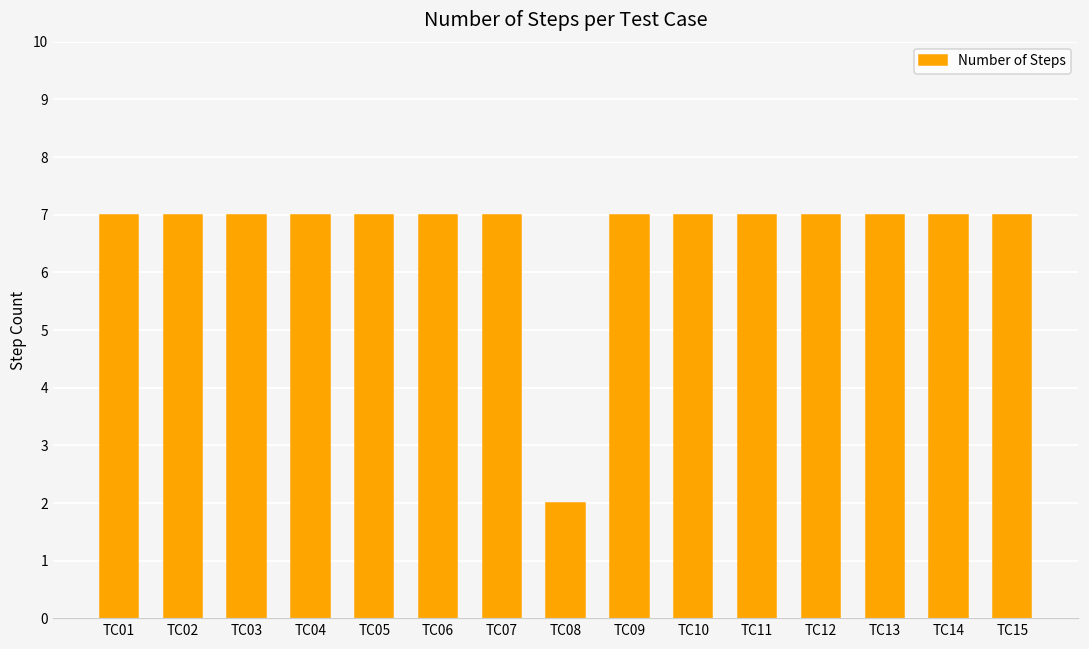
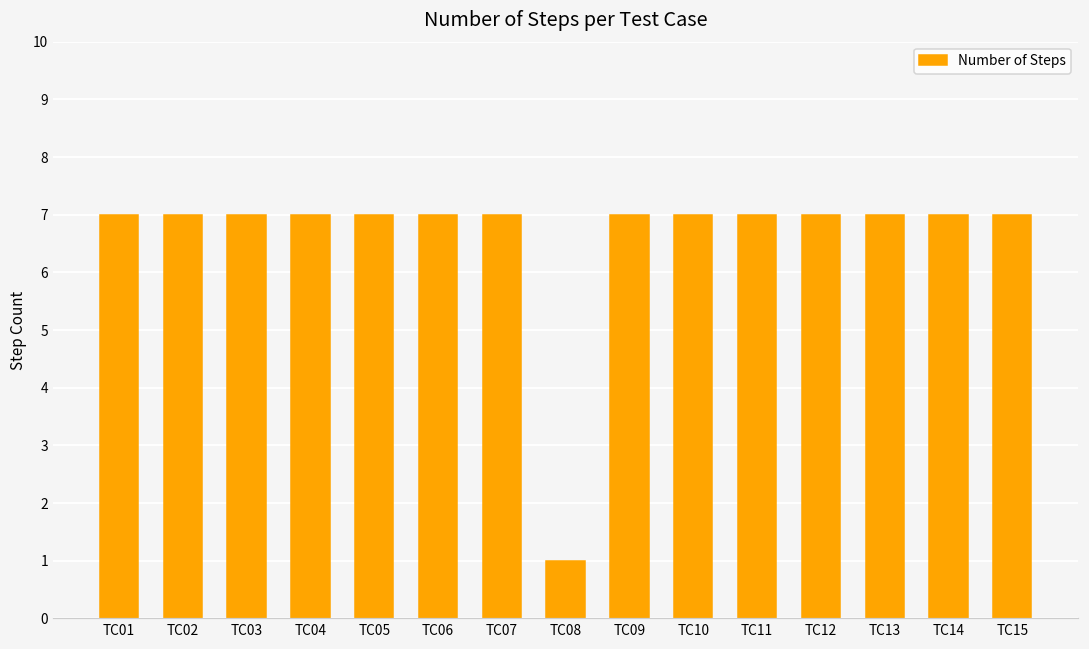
TC08: 2 -> 1
